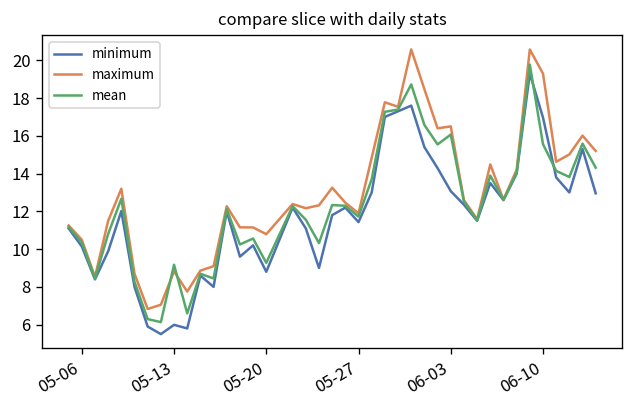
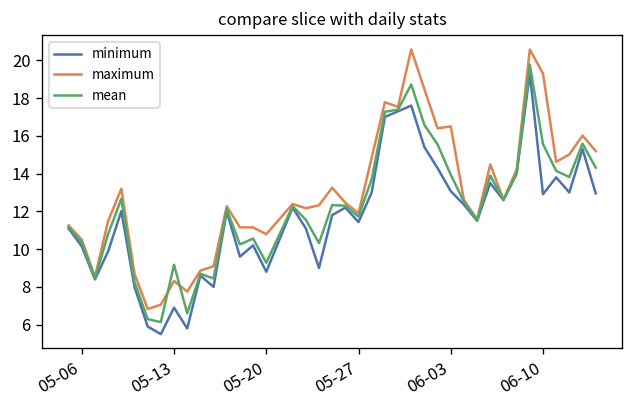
minimum, 05-13: 6.0 -> 6.9
maximum, 05-13: 8.8 -> 8.3
mean, 06-03: 16.1 -> 13.9
minimum, 06-10: 17.0 -> 12.9
